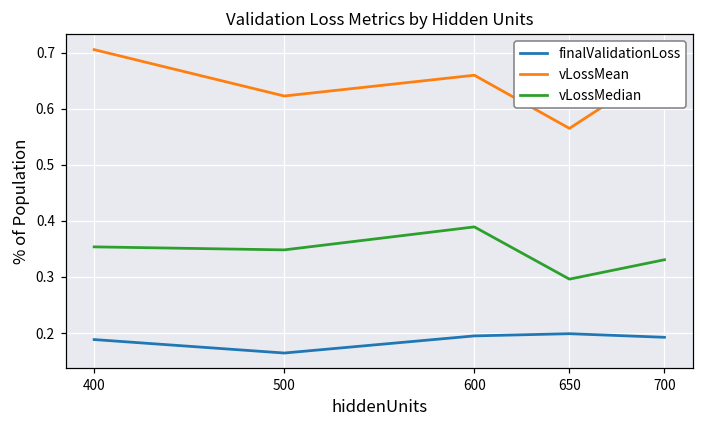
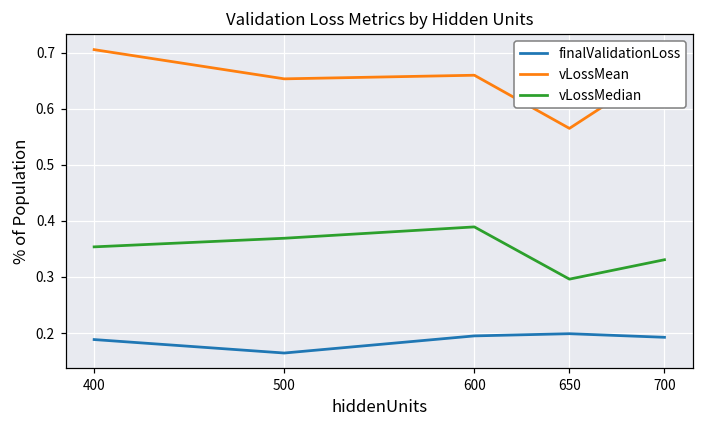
vLossMean, 500: 0.62 -> 0.65
vLossMedian, 500: 0.35 -> 0.37
